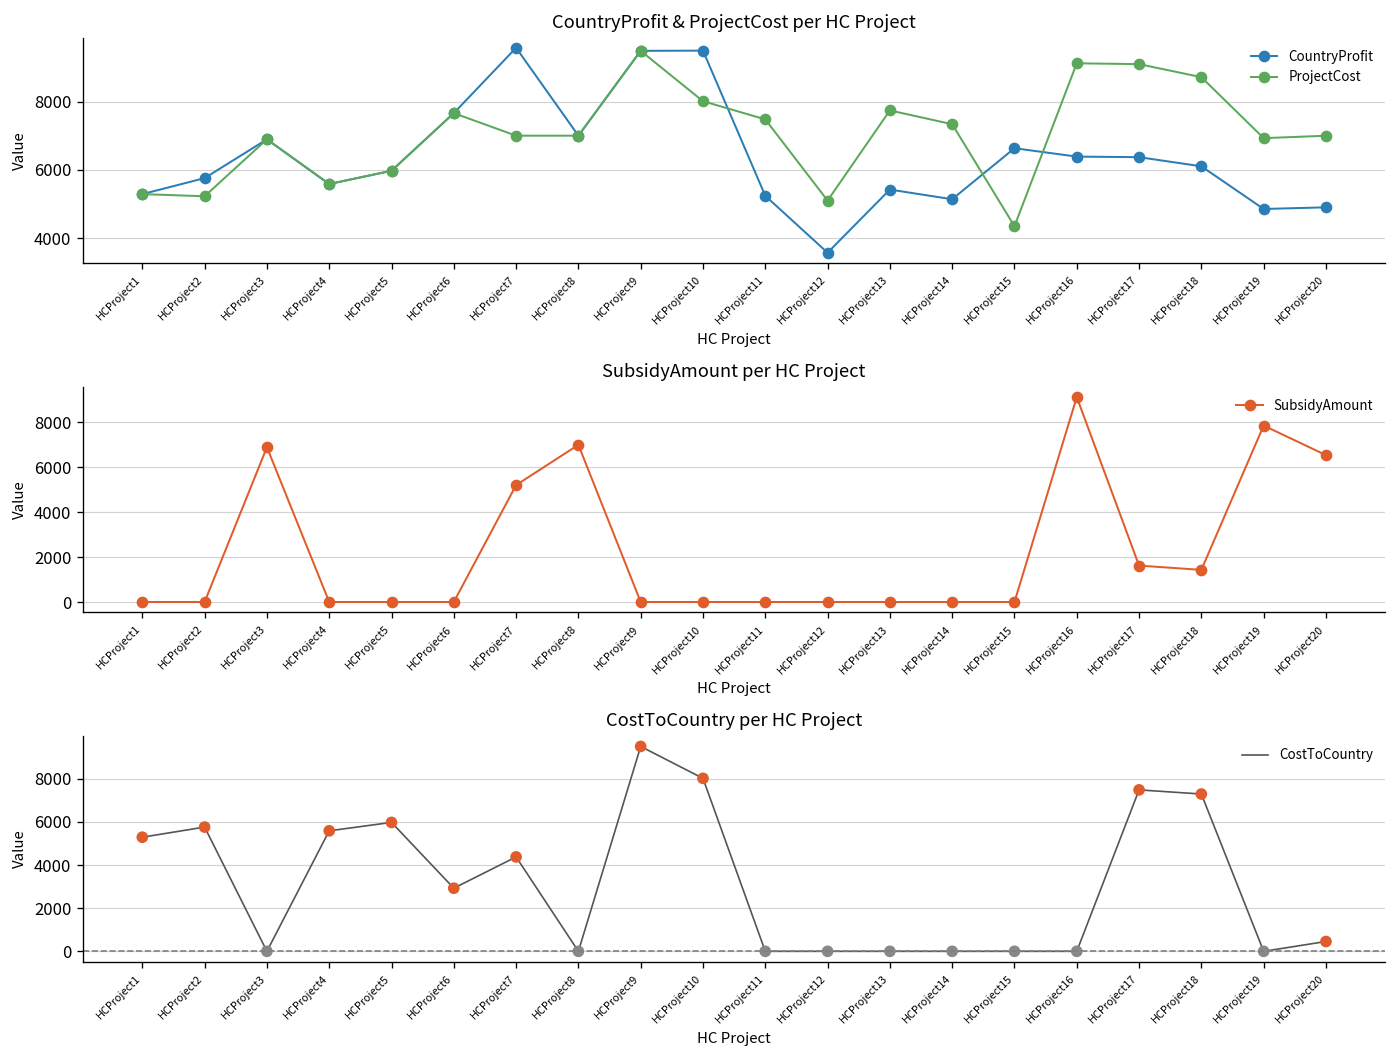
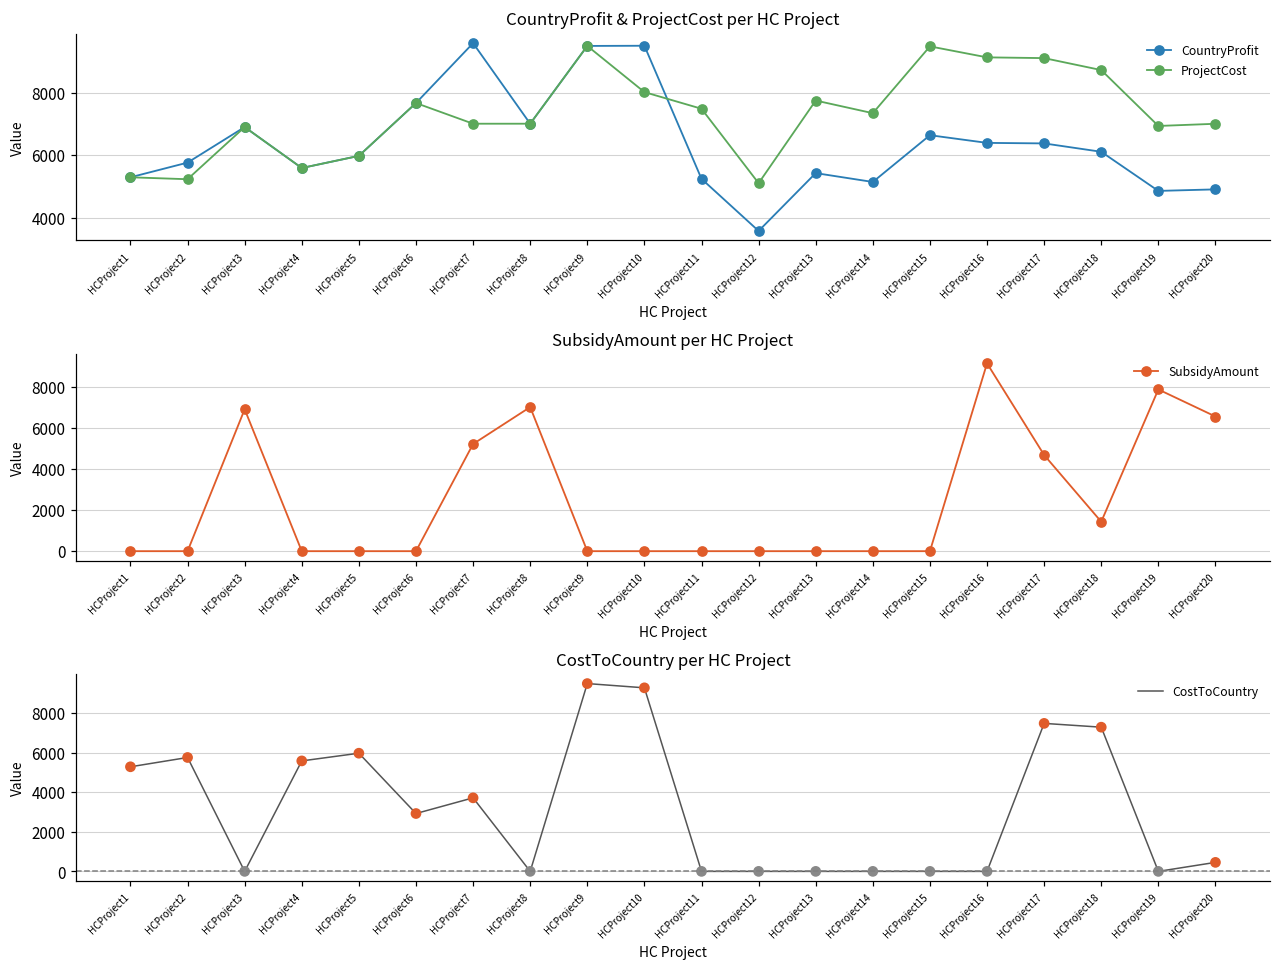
CountryProfit & ProjectCost per HC Project, ProjectCost, HCProject15: 4300 -> 9500
SubsidyAmount per HC Project, HCProject17: 1600 -> 4700
CostToCountry per HC Project, HCProject7: 4400 -> 3700
CostToCountry per HC Project, HCProject10: 8000 -> 9300
